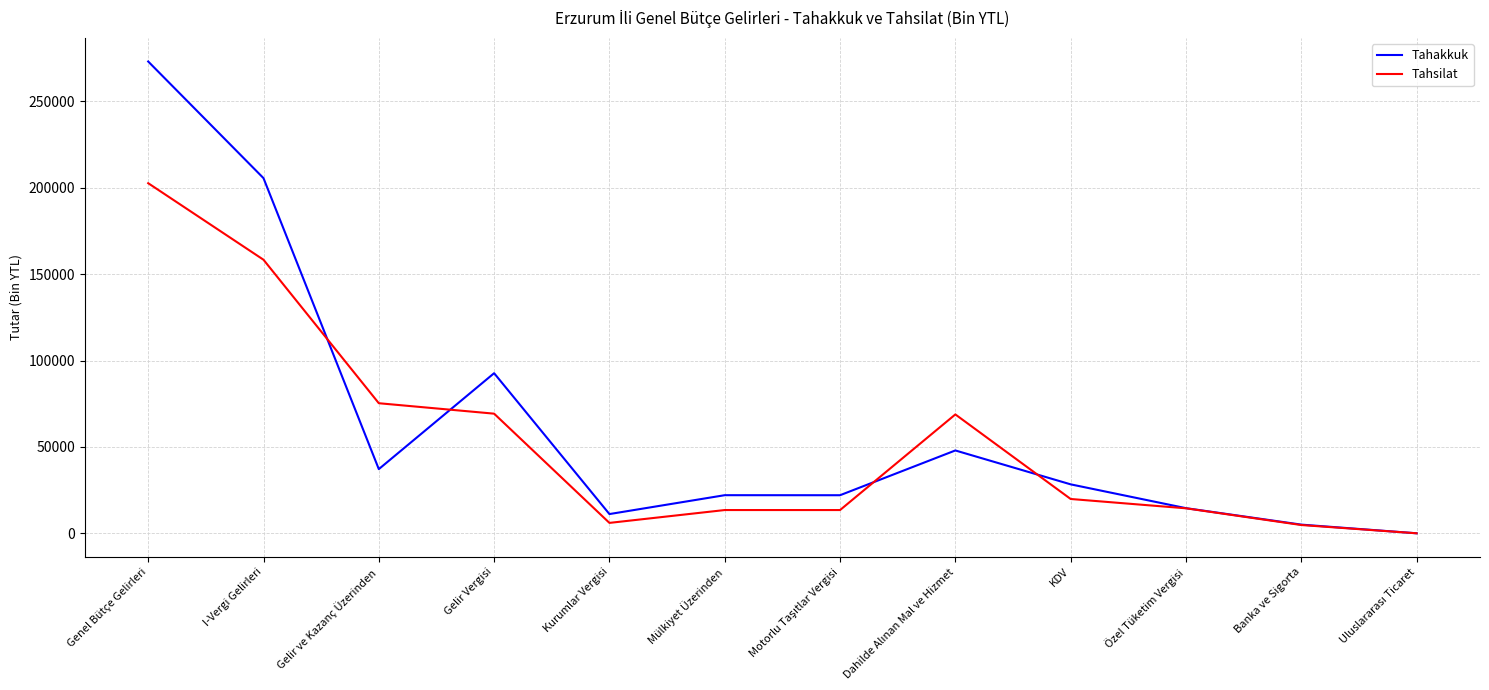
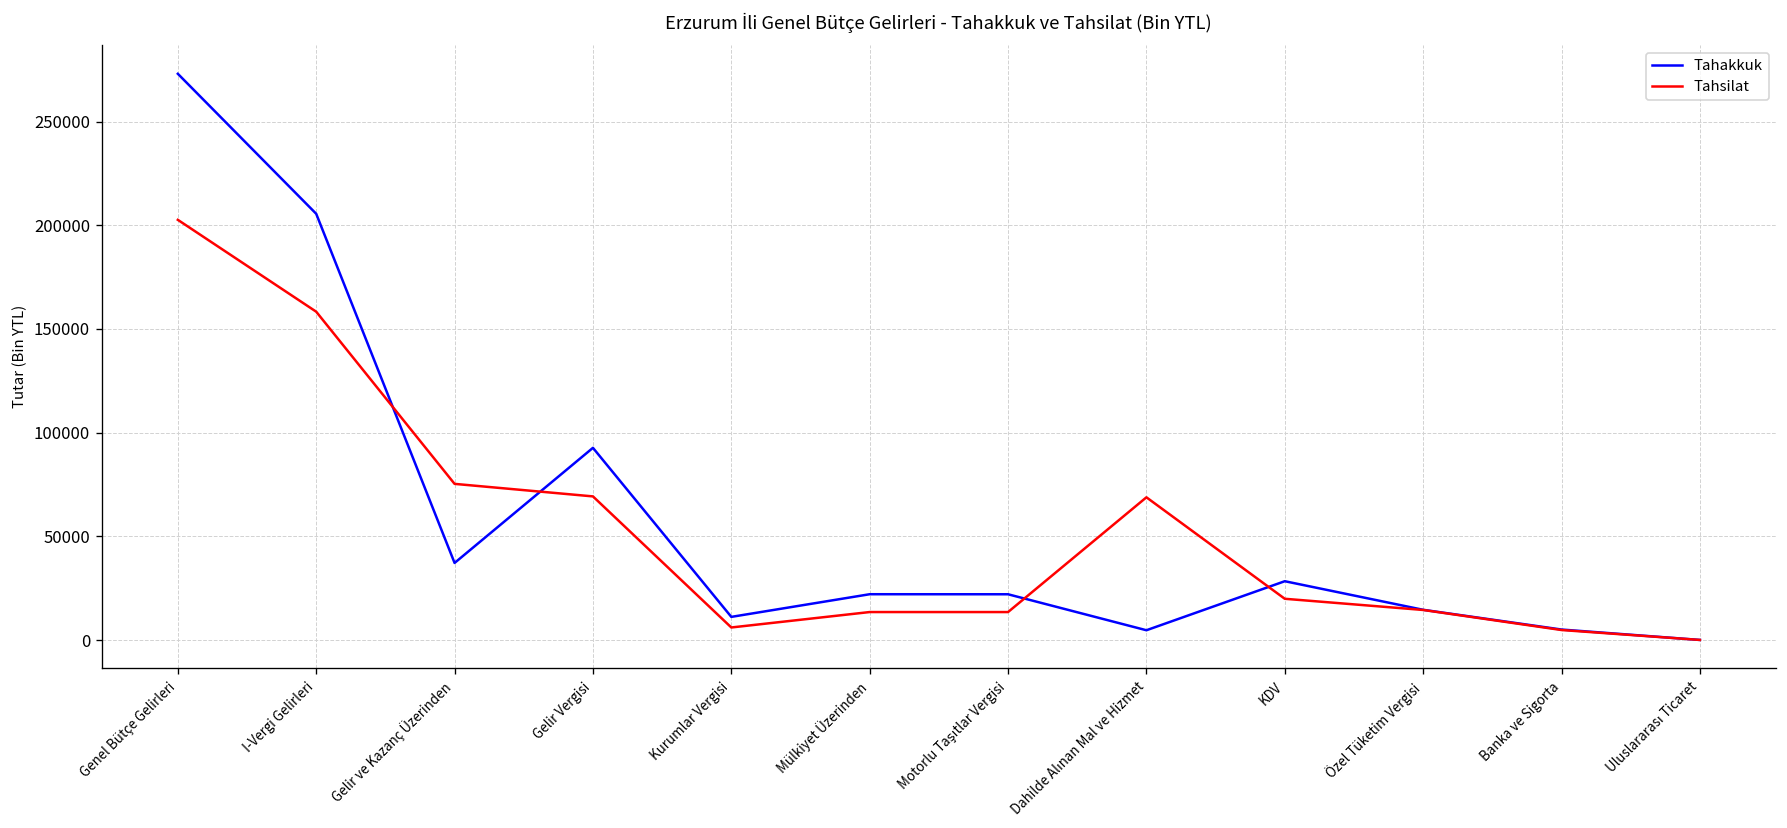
Tahakkuk, Dahilde Alınan Mal ve Hizmet: 48000 -> 5000
